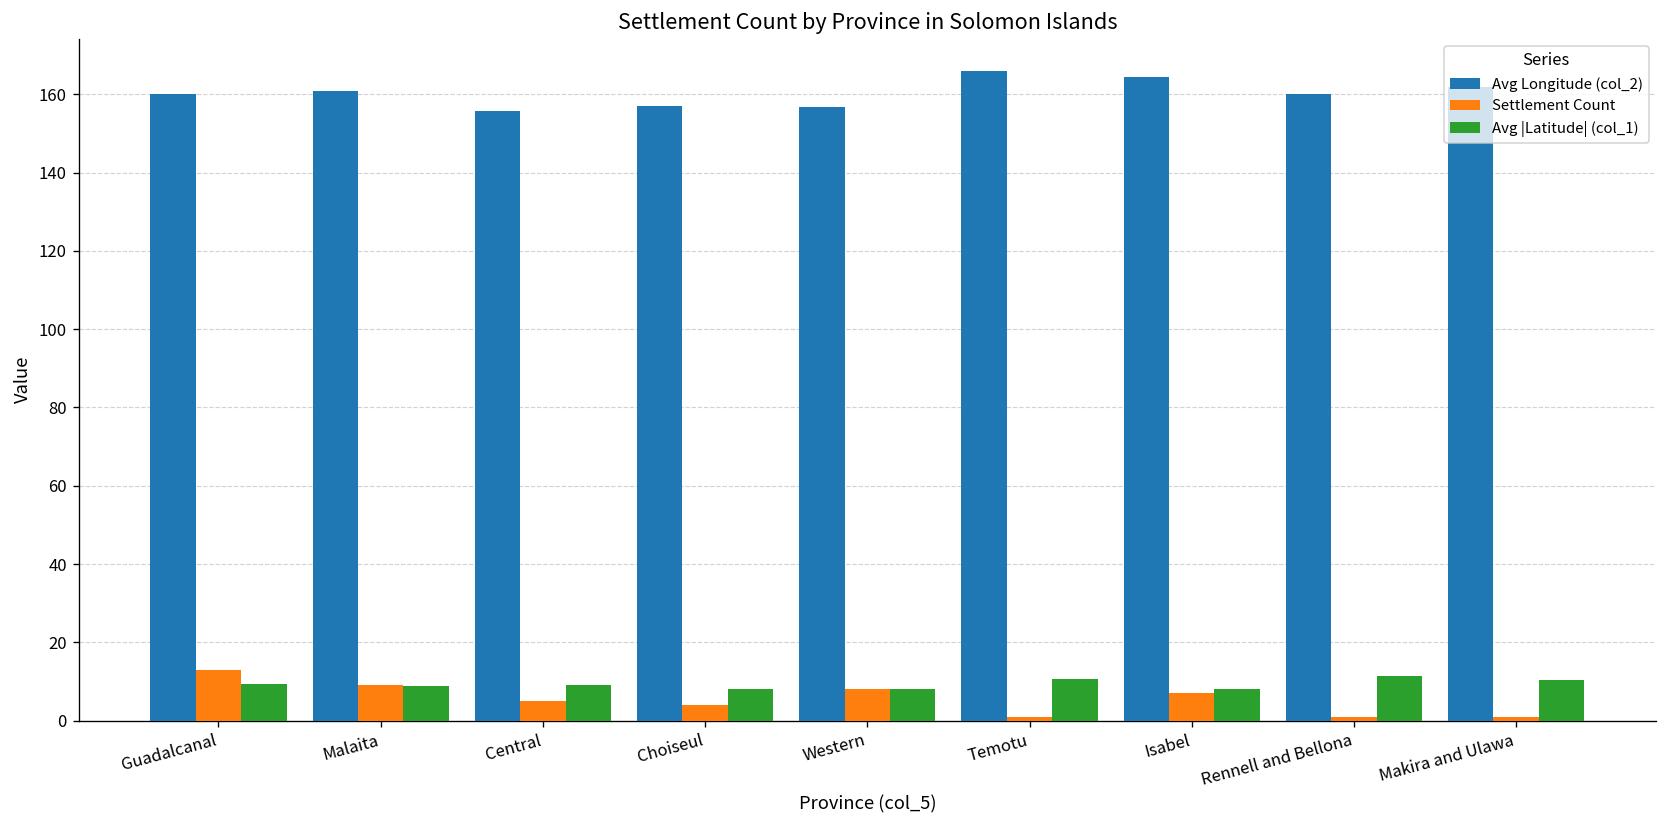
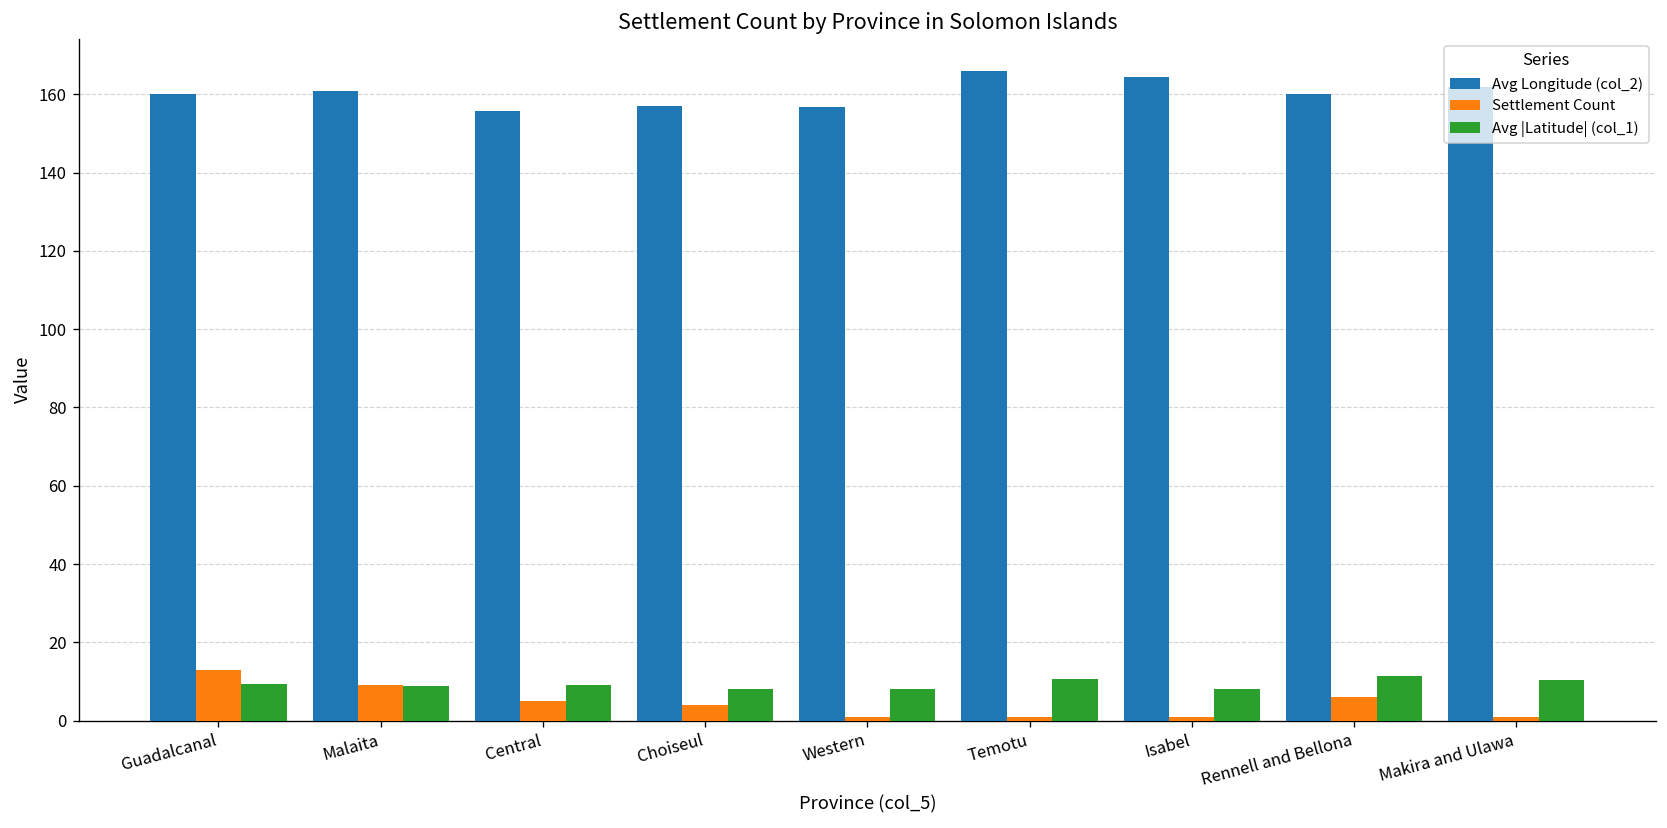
Settlement Count, Western: 8 -> 1
Settlement Count, Isabel: 7 -> 1
Settlement Count, Rennell and Bellona: 1 -> 6
